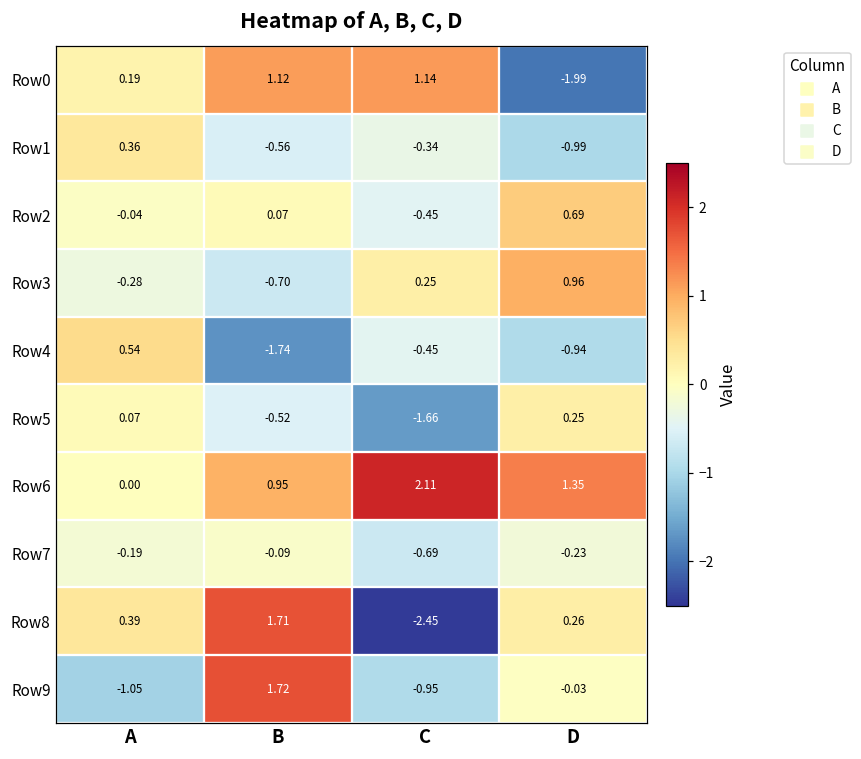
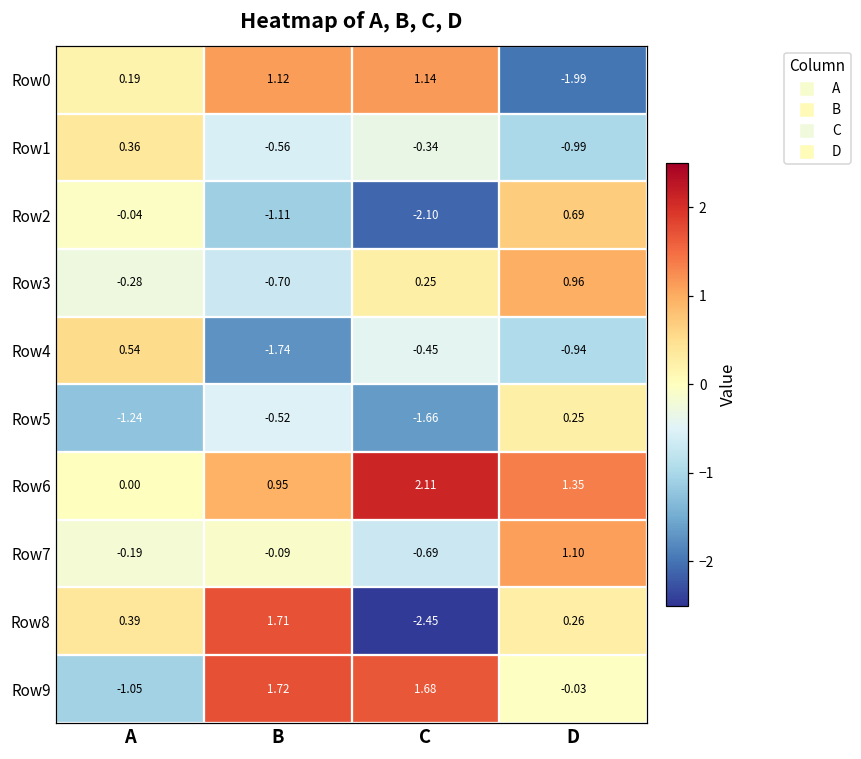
Row2, B: 0.07 -> -1.11
Row2, C: -0.45 -> -2.10
Row5, A: 0.07 -> -1.24
Row7, D: -0.23 -> 1.10
Row9, C: -0.95 -> 1.68
